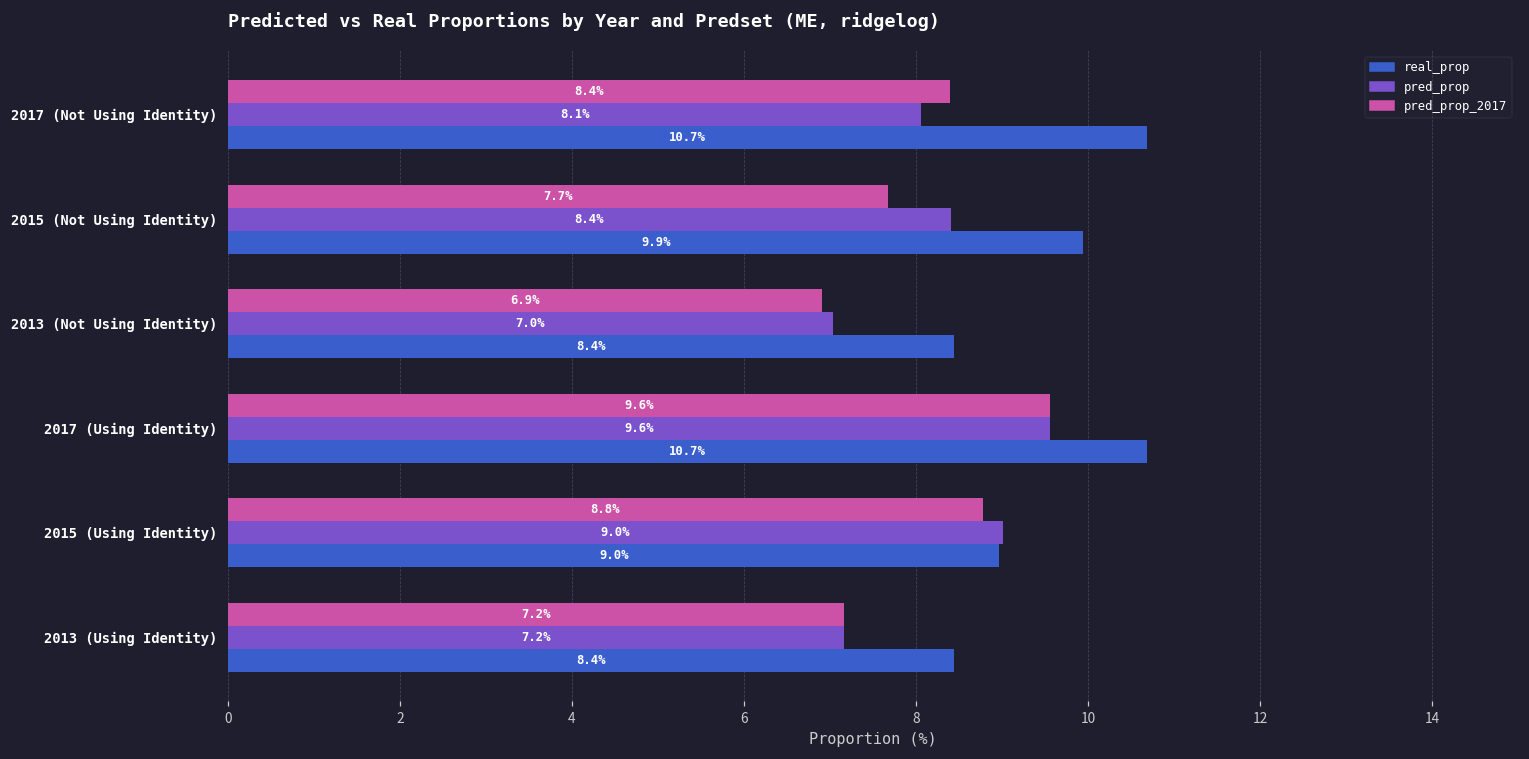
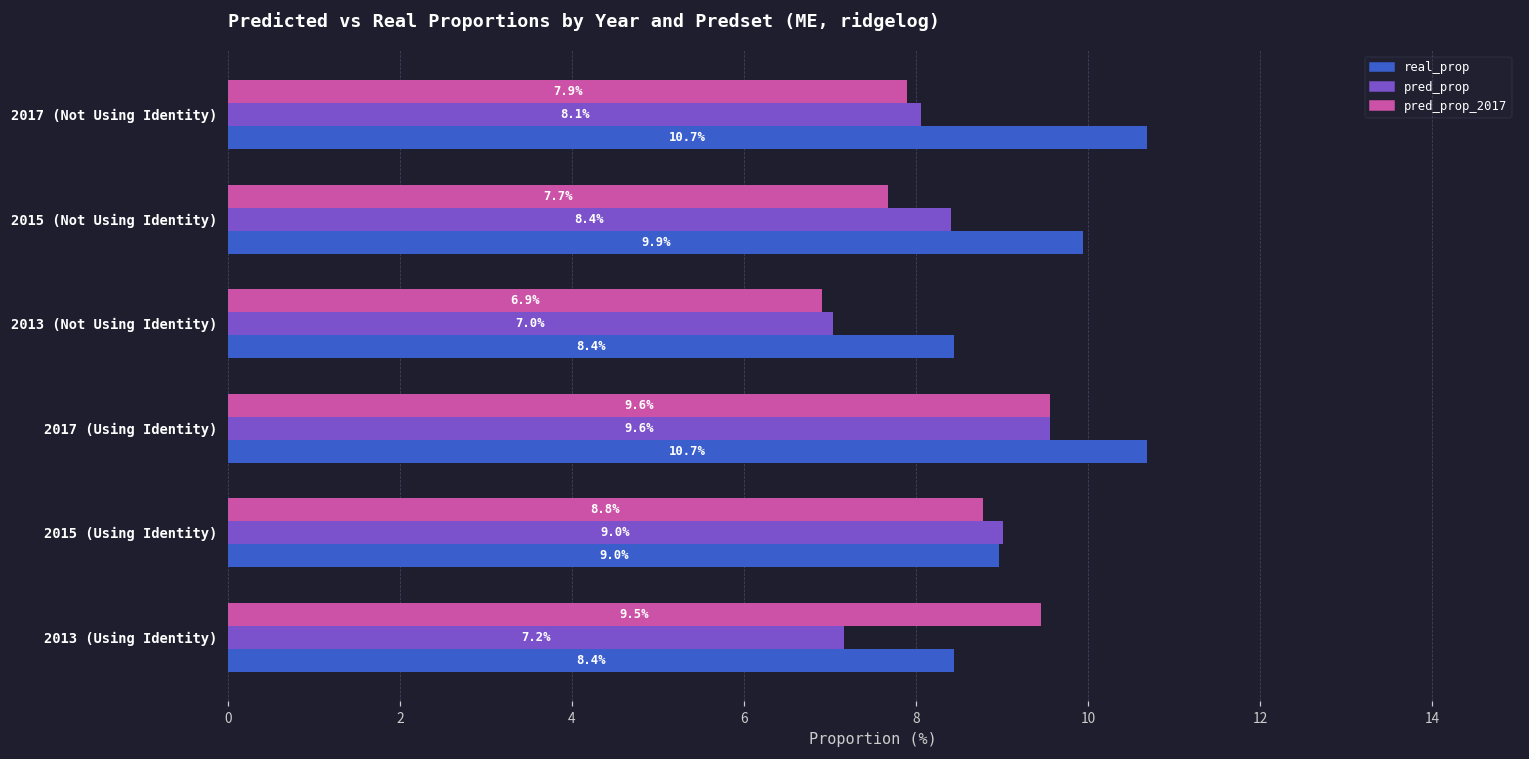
pred_prop_2017, 2017 (Not Using Identity): 8.4% -> 7.9%
pred_prop_2017, 2013 (Using Identity): 7.2% -> 9.5%
